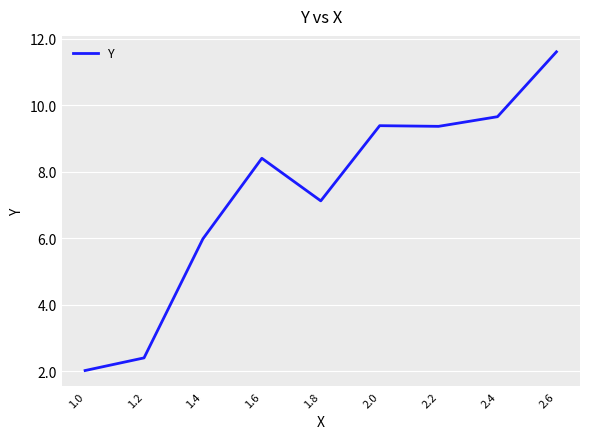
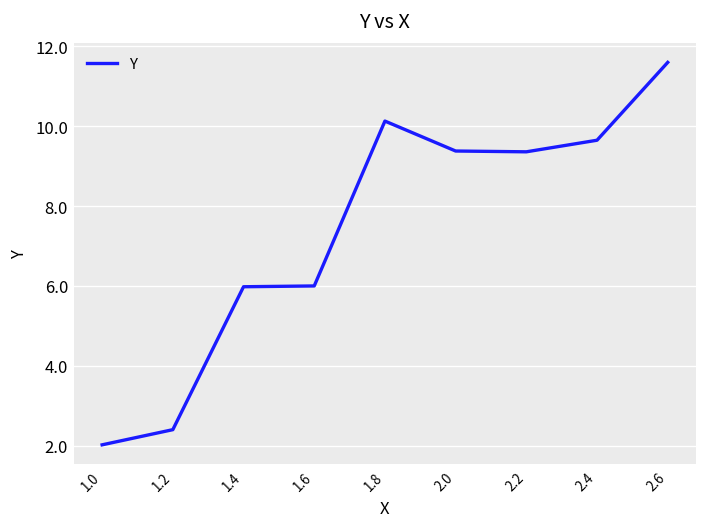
1.6: 8.4 -> 6.0
1.8: 7.1 -> 10.1
